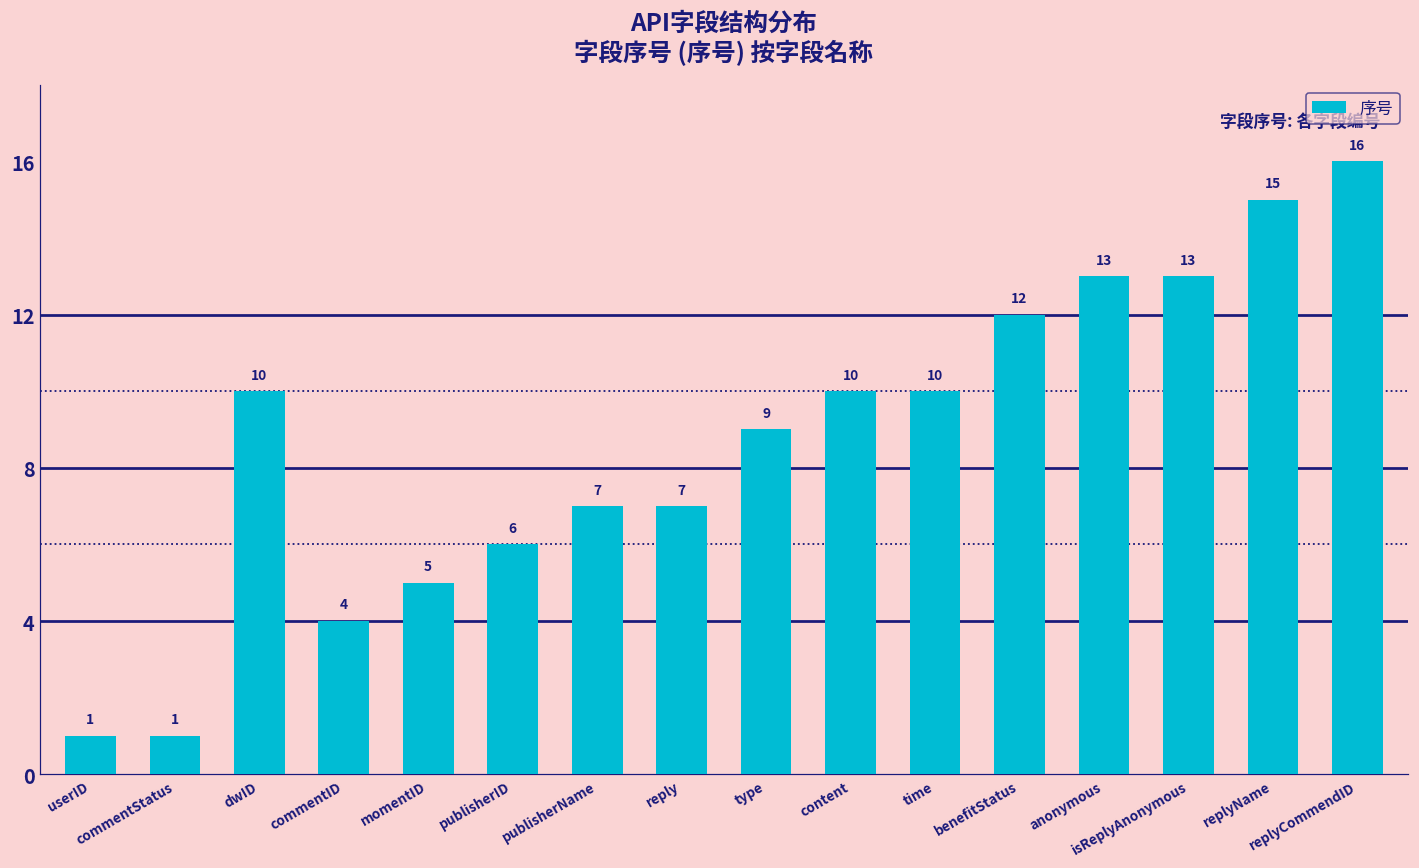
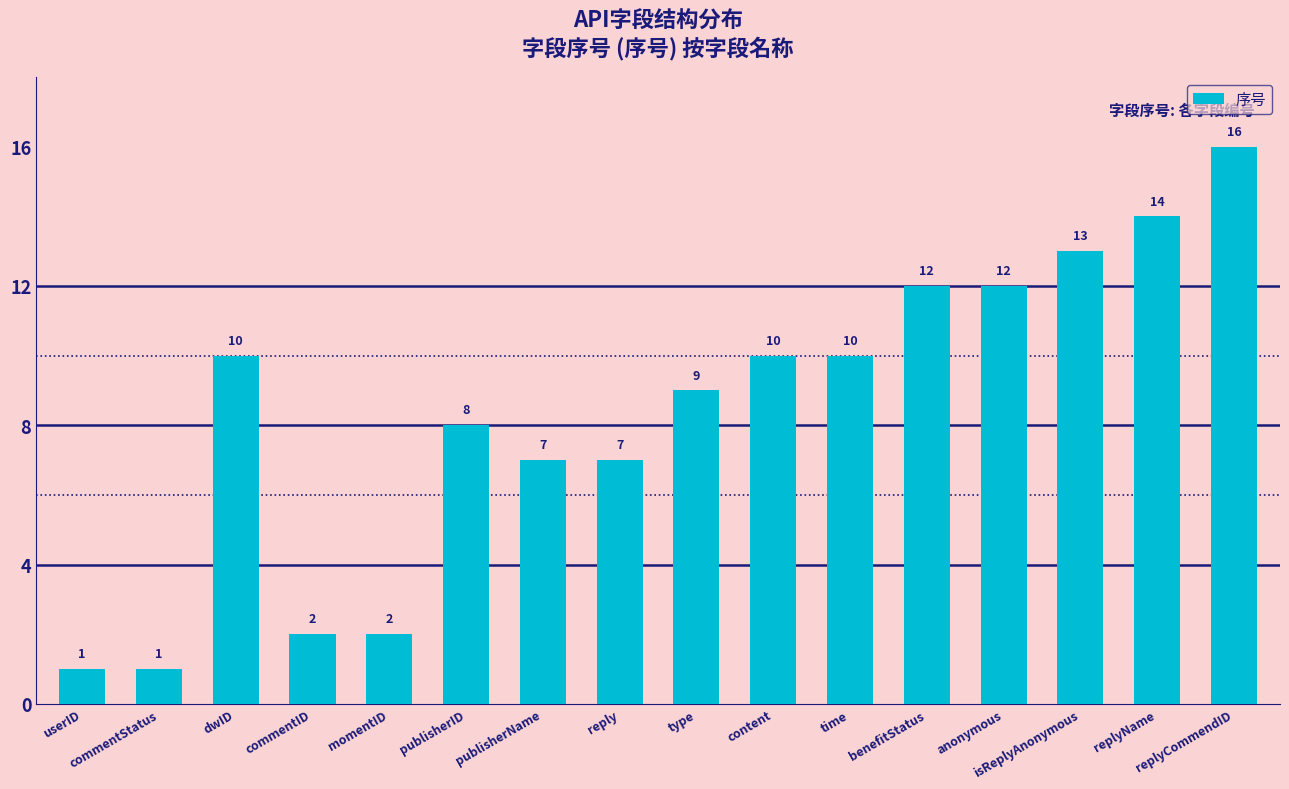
commentID: 4 -> 2
momentID: 5 -> 2
publisherID: 6 -> 8
anonymous: 13 -> 12
replyName: 15 -> 14
